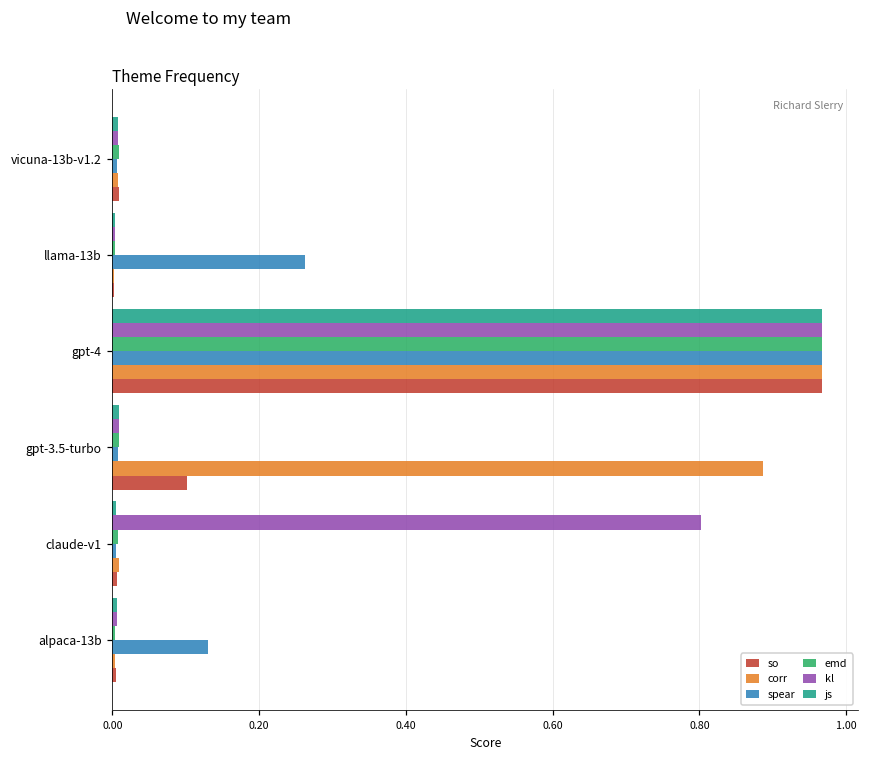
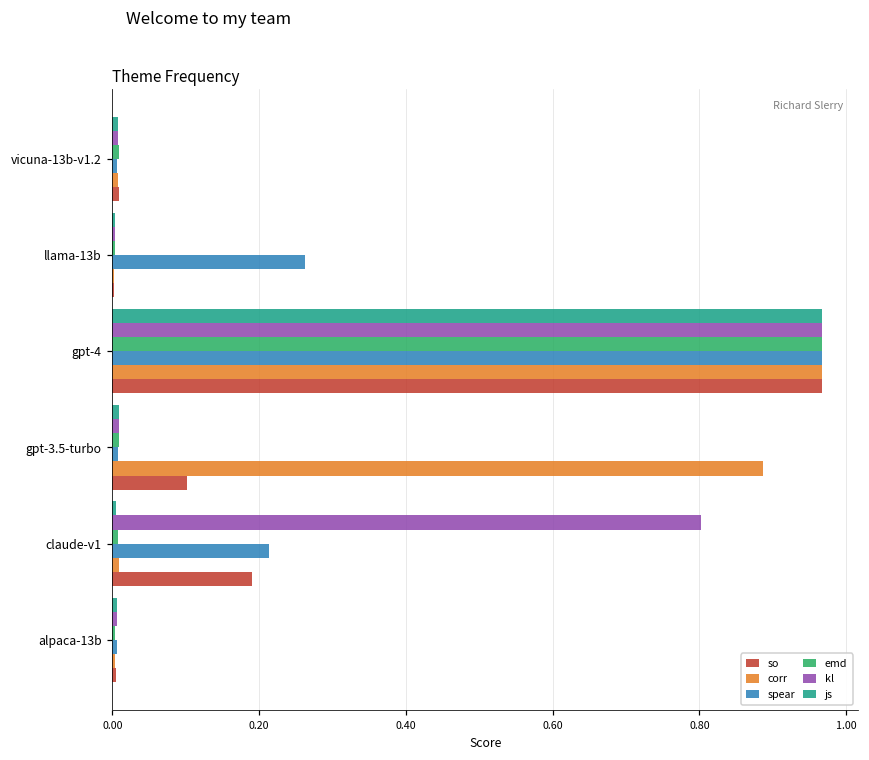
spear, claude-v1: 0.00 -> 0.21
so, claude-v1: 0.01 -> 0.19
spear, alpaca-13b: 0.13 -> 0.01
